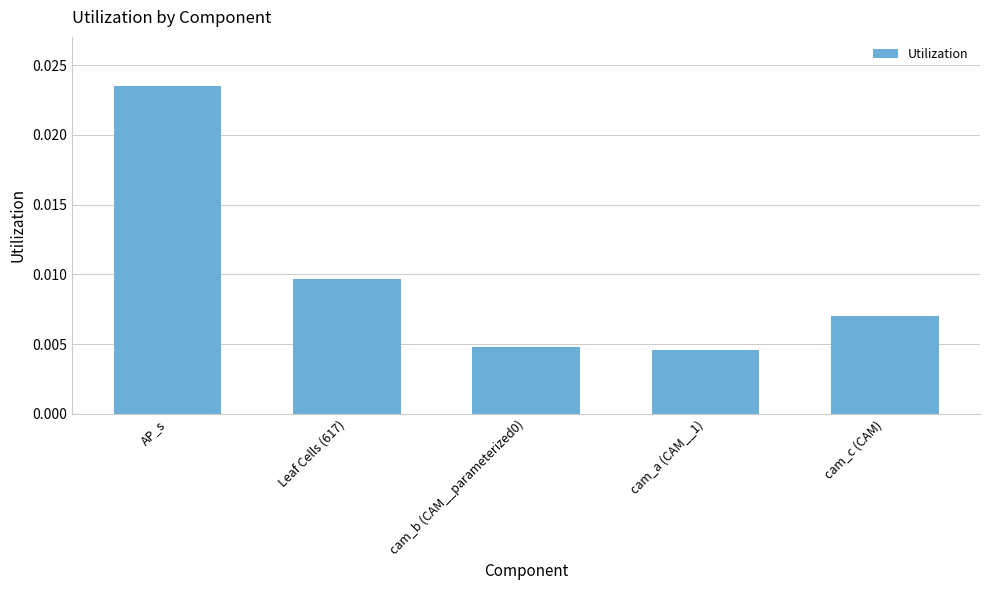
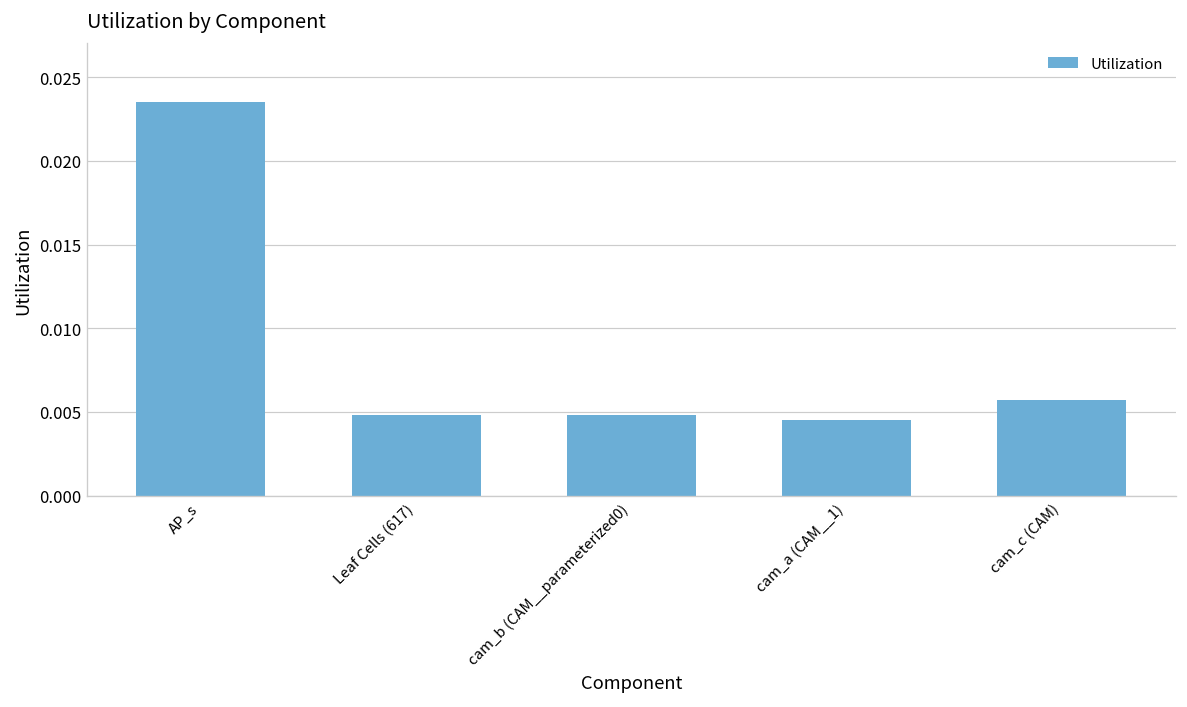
Leaf Cells (617): 0.0097 -> 0.0048
cam_c (CAM): 0.0070 -> 0.0057
